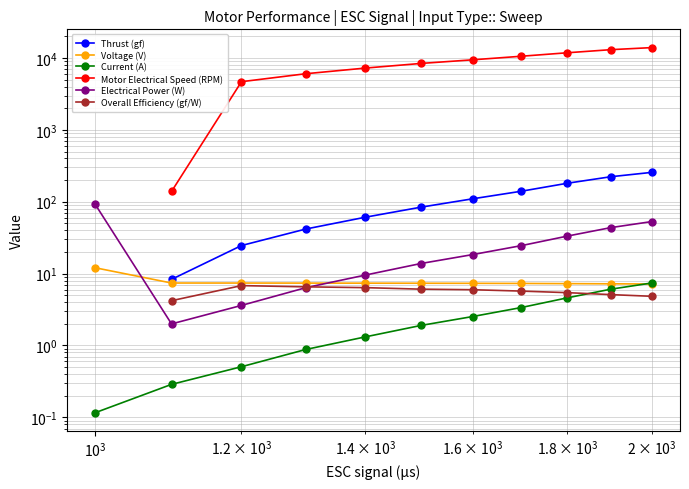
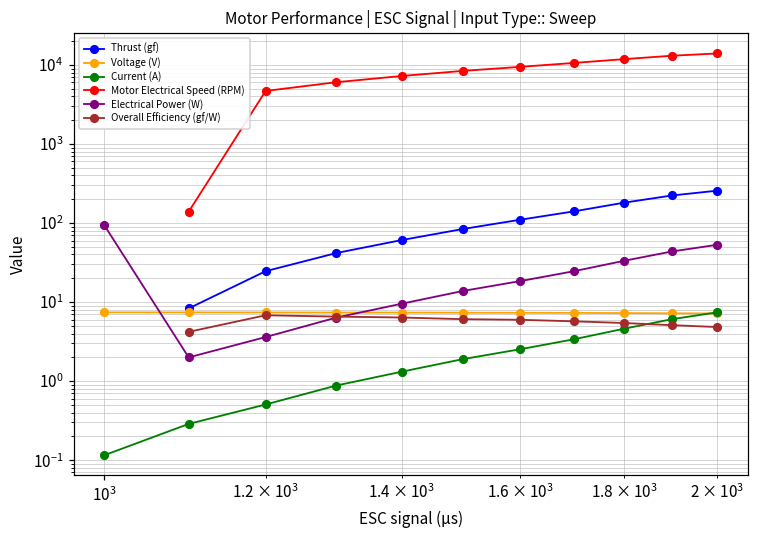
Voltage (V), 10^3: 12 -> 7
